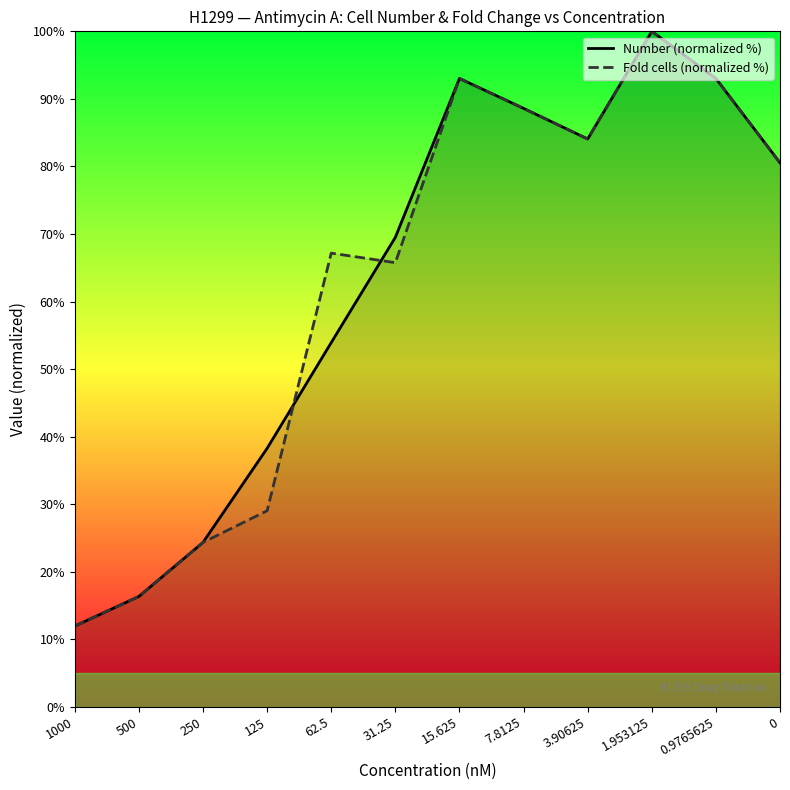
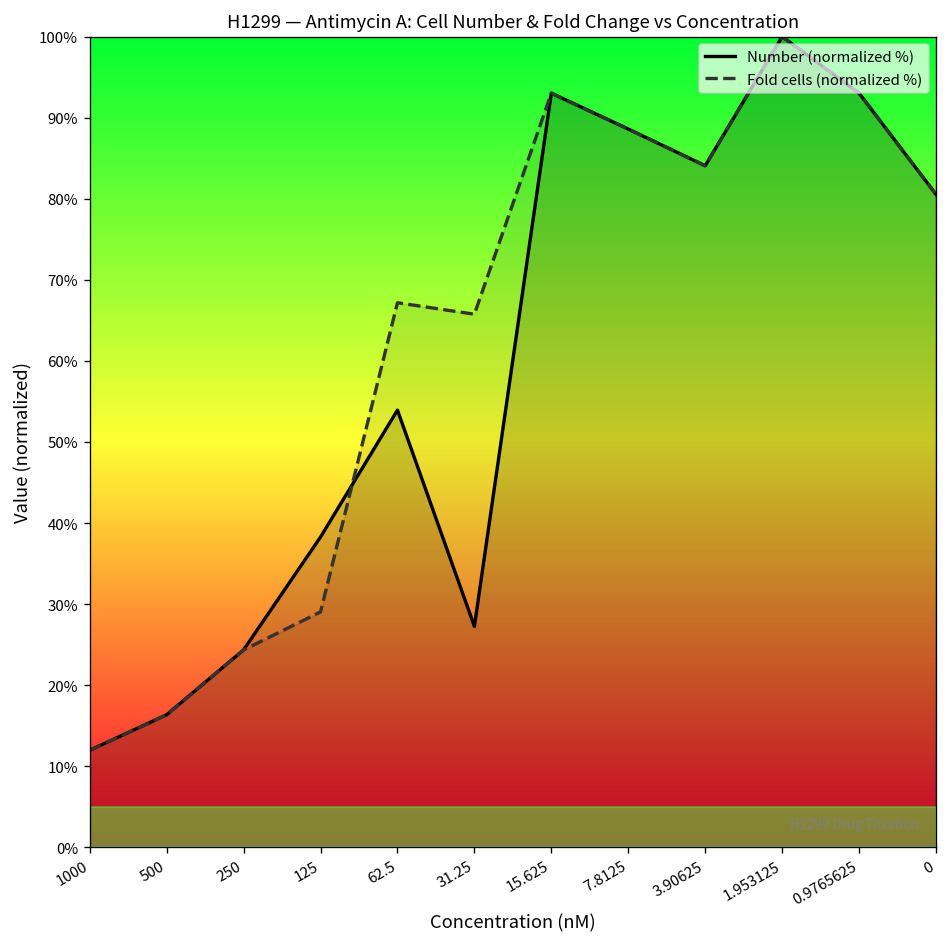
Number (normalized %), 31.25: 70% -> 27%
